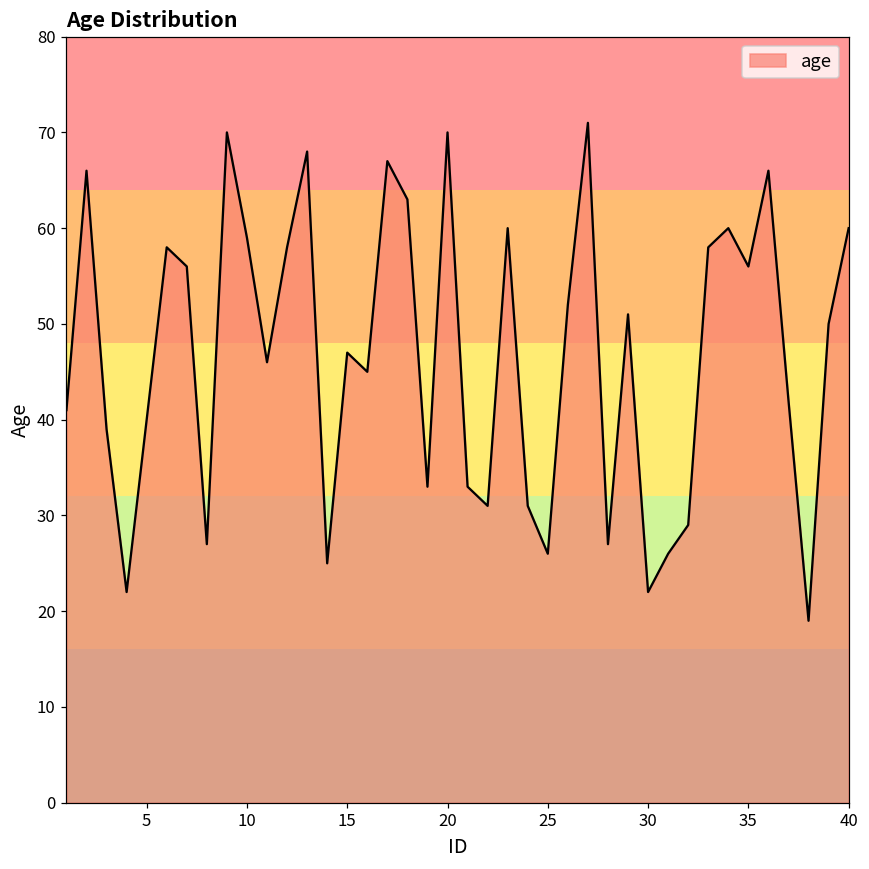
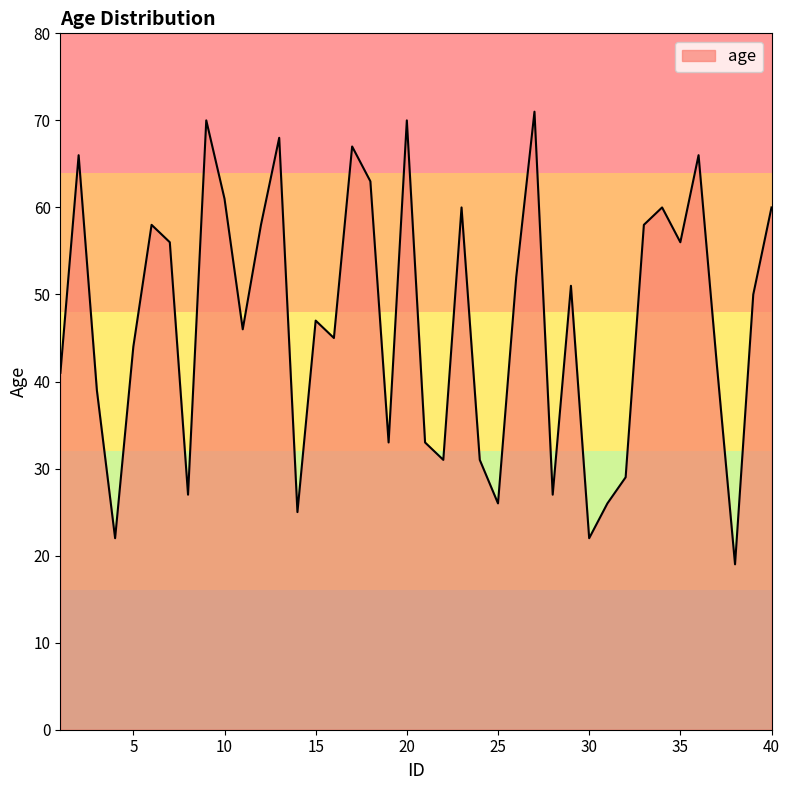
5: 40 -> 44
10: 59 -> 61
